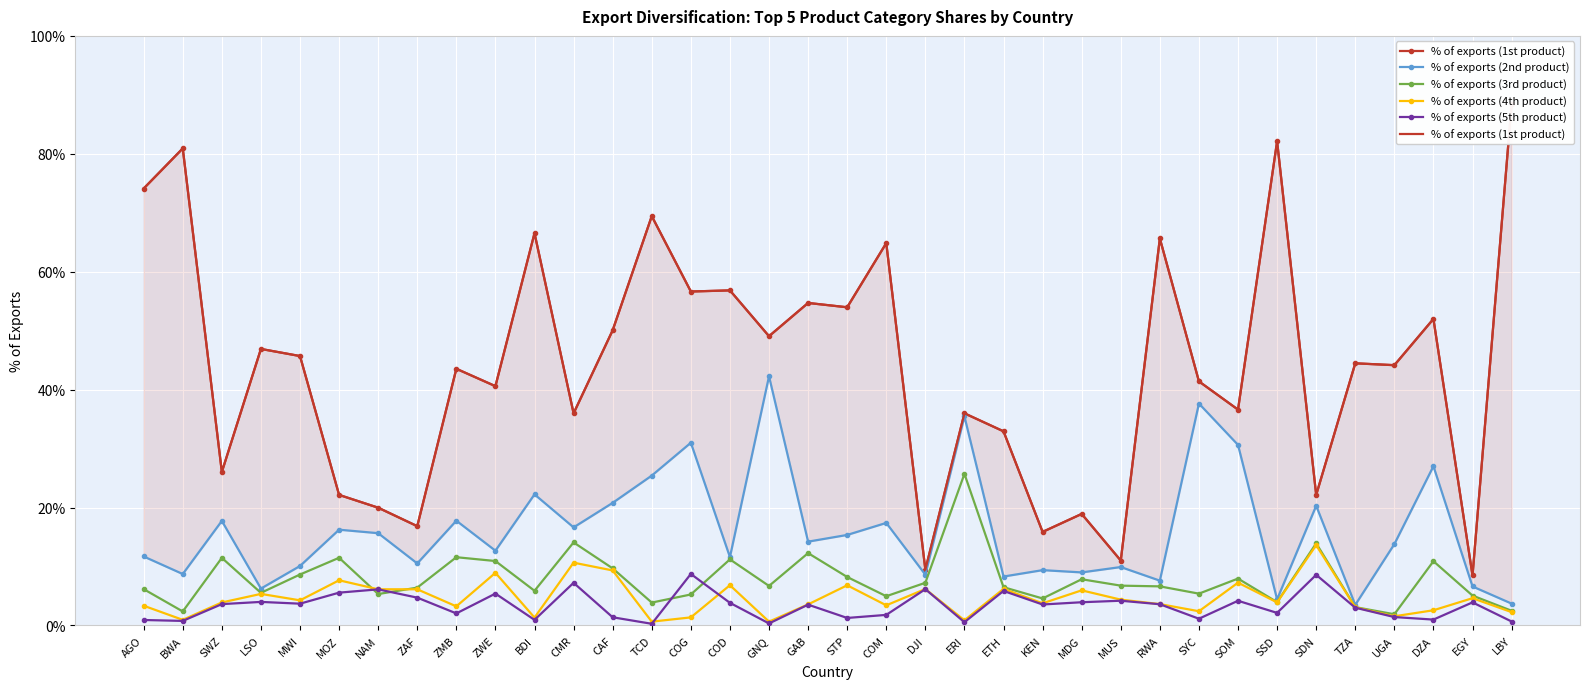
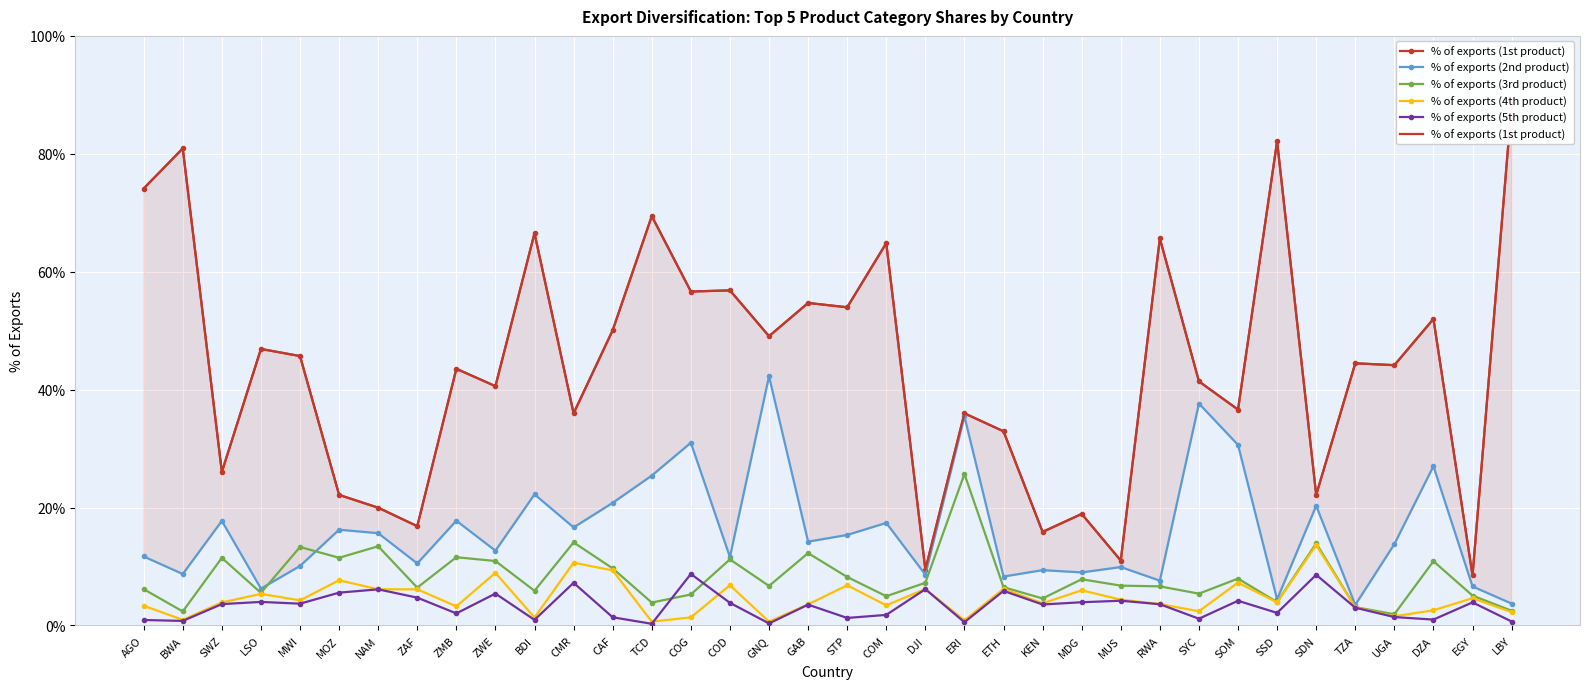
% of exports (3rd product), MWI: 9% -> 13%
% of exports (3rd product), NAM: 5% -> 13%
